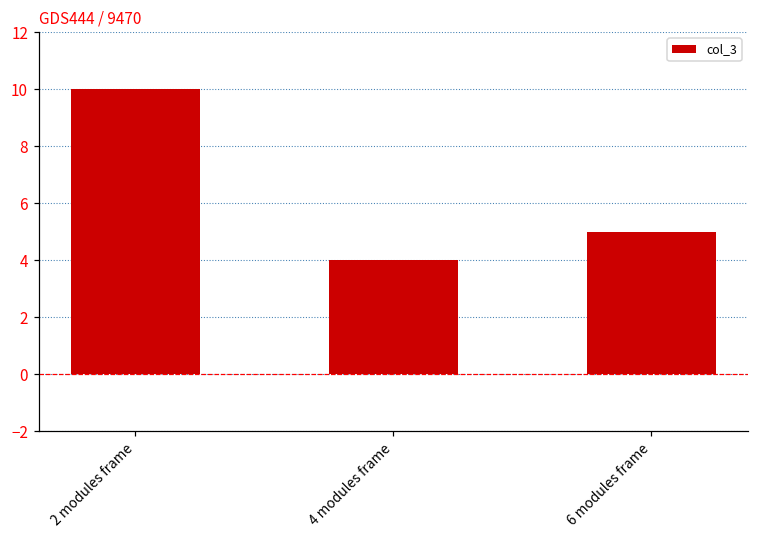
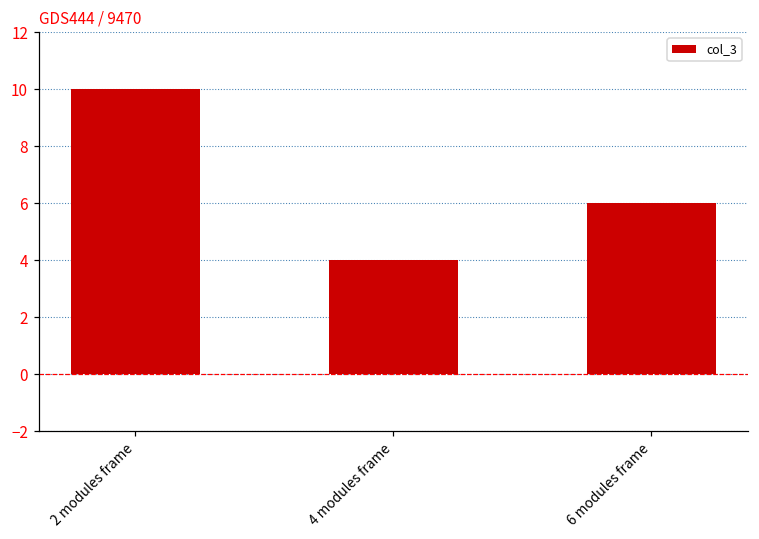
6 modules frame: 5 -> 6
